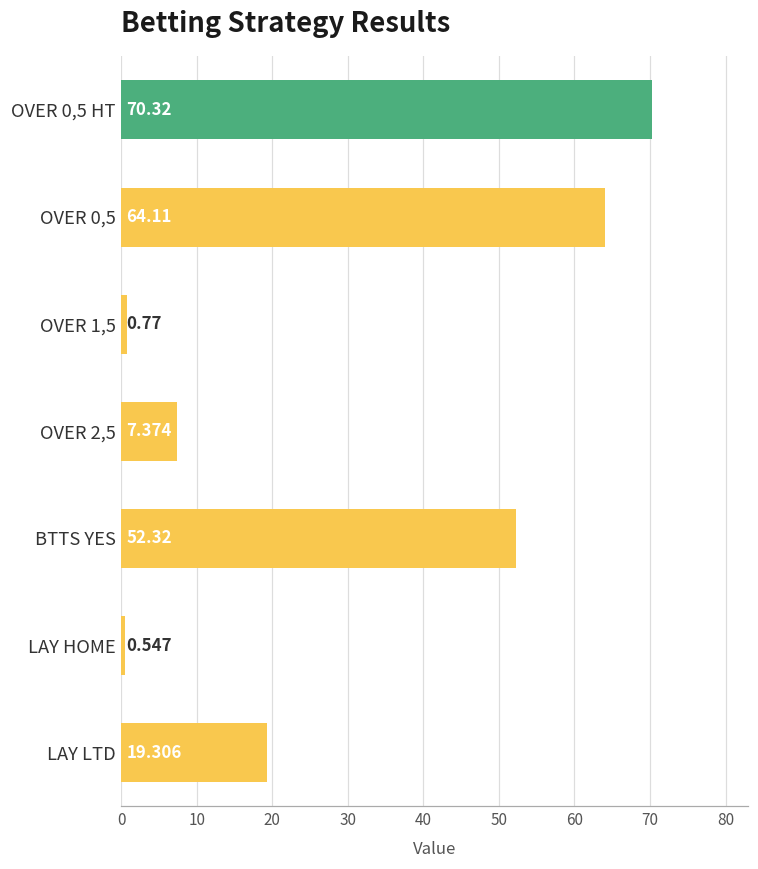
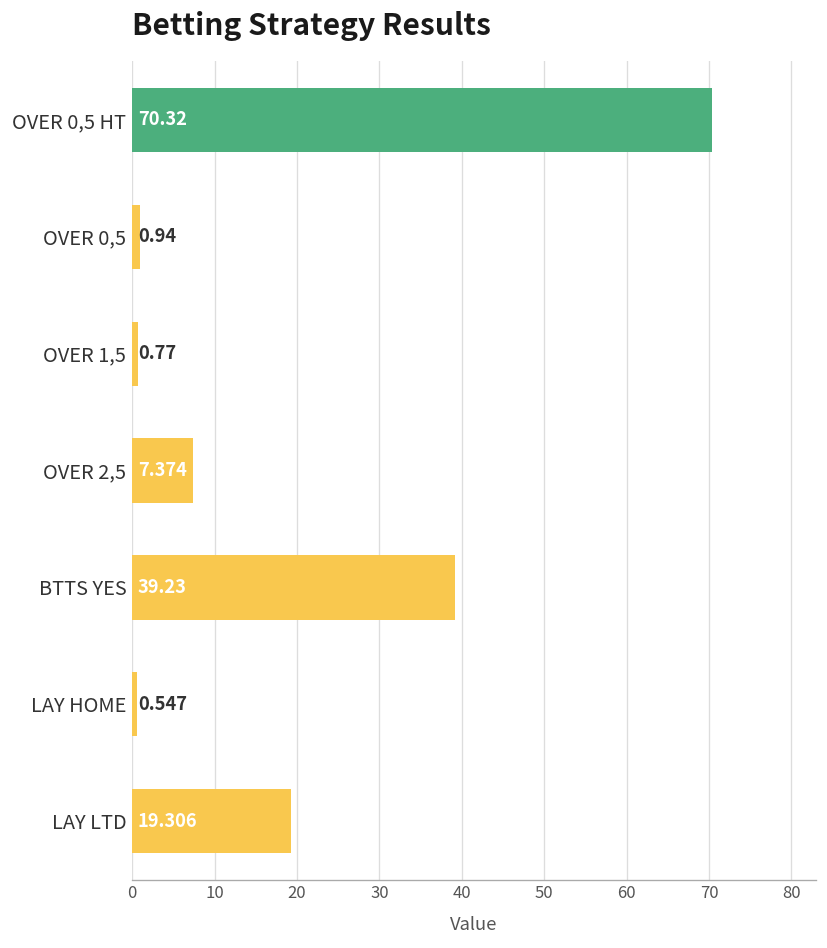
OVER 0,5: 64.11 -> 0.94
BTTS YES: 52.32 -> 39.23
